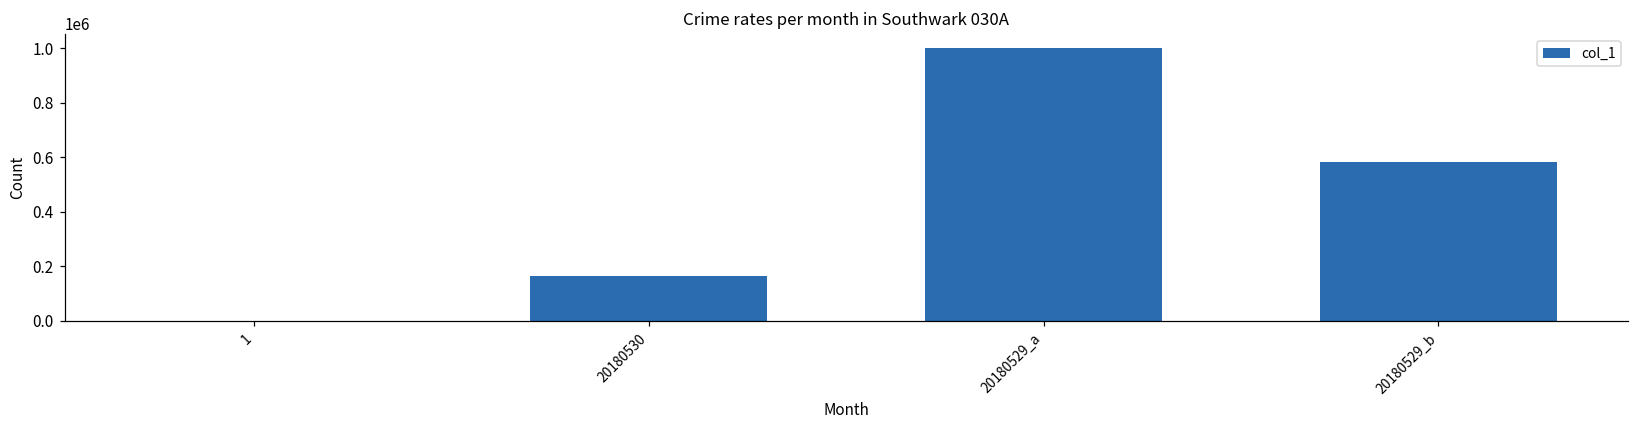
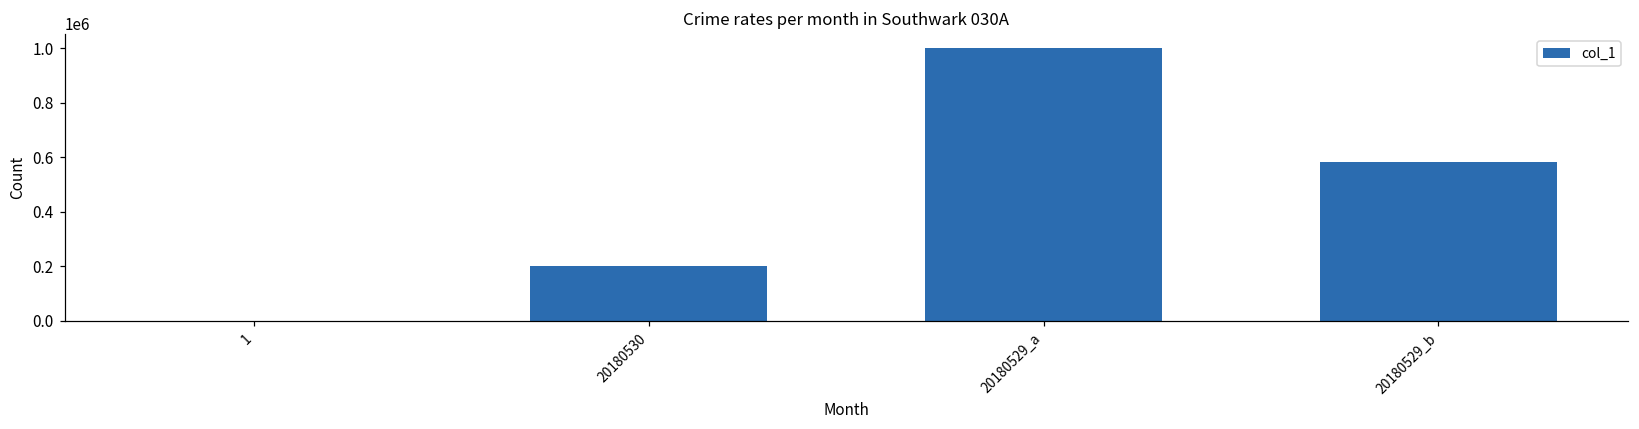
20180530: 170000 -> 200000
